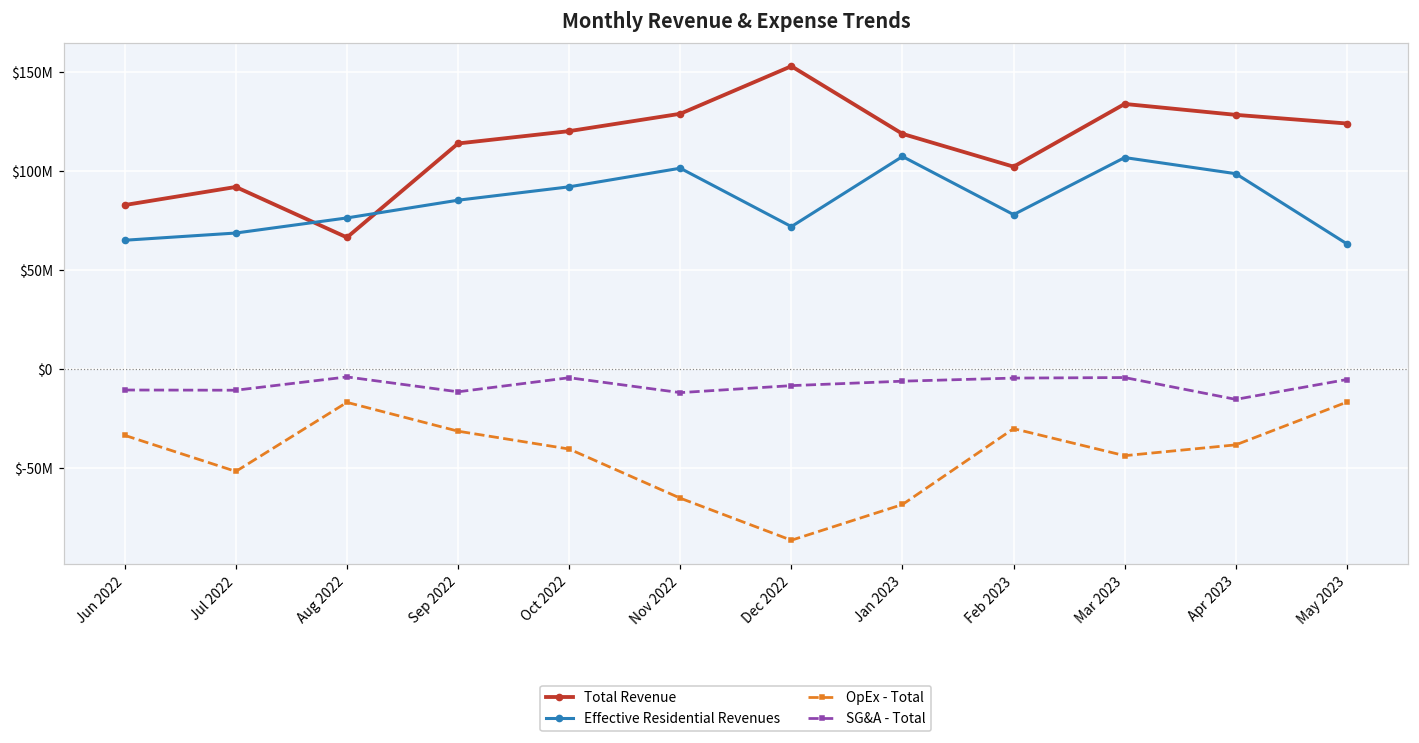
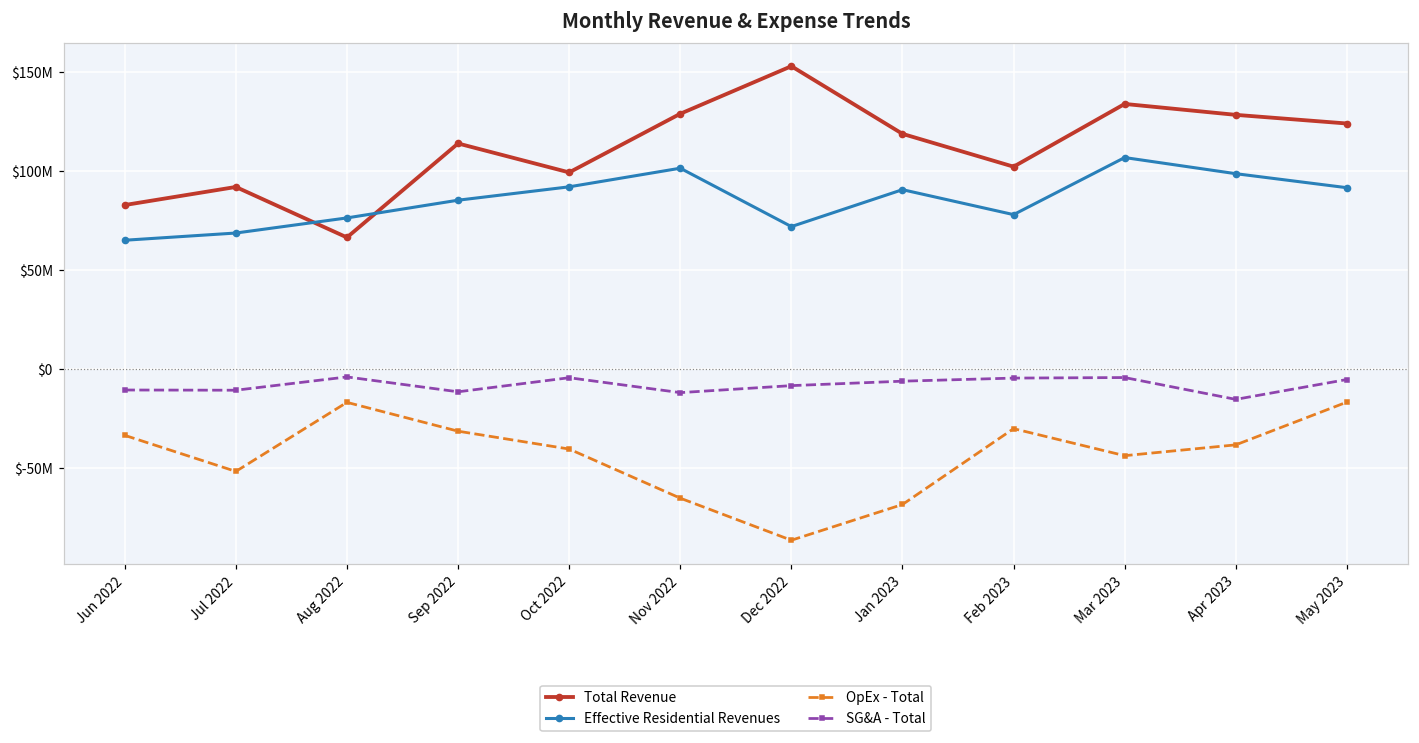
Total Revenue, Oct 2022: $120000000 -> $99000000
Effective Residential Revenues, Jan 2023: $107000000 -> $91000000
Effective Residential Revenues, May 2023: $63000000 -> $92000000
